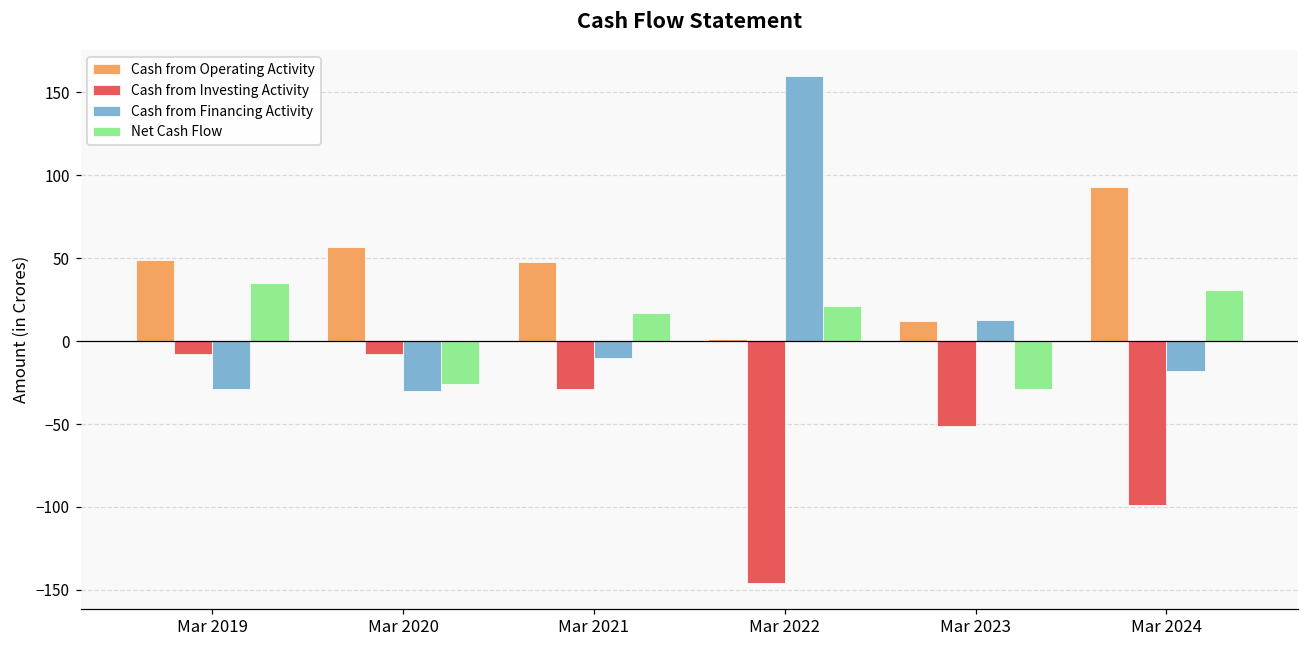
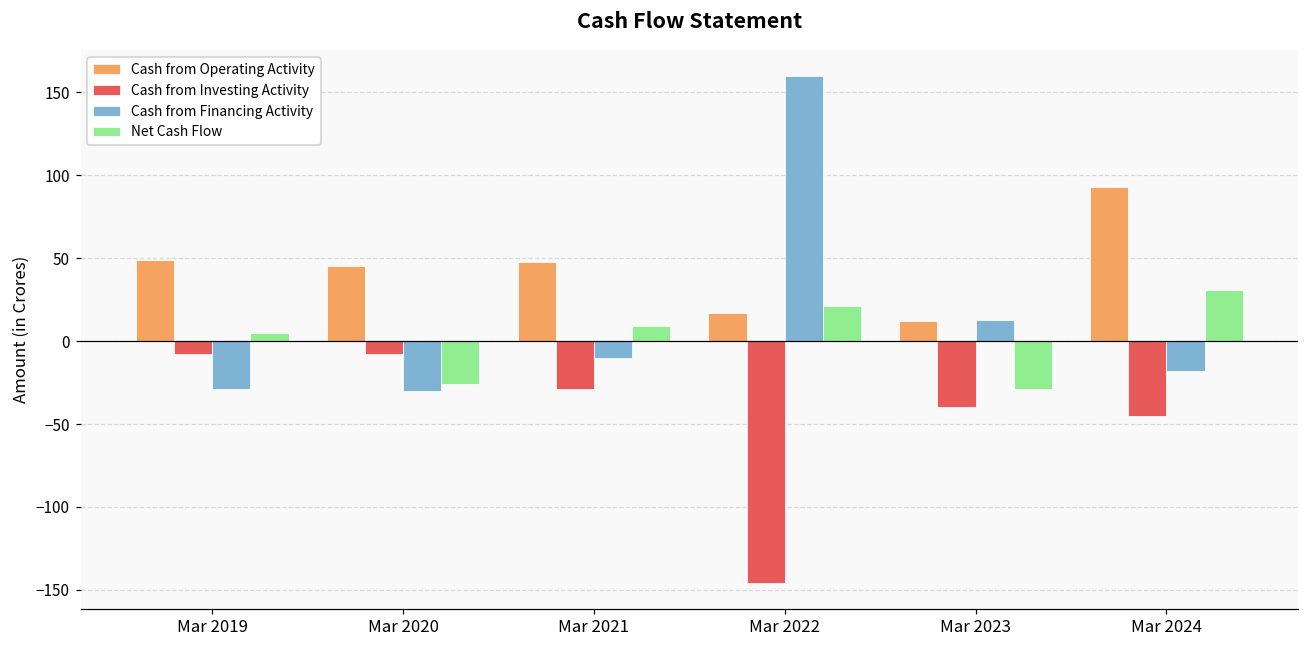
Net Cash Flow, Mar 2019: 35 -> 5
Cash from Operating Activity, Mar 2020: 57 -> 45
Net Cash Flow, Mar 2021: 17 -> 9
Cash from Operating Activity, Mar 2022: 1 -> 17
Cash from Investing Activity, Mar 2023: -51 -> -40
Cash from Investing Activity, Mar 2024: -99 -> -45
